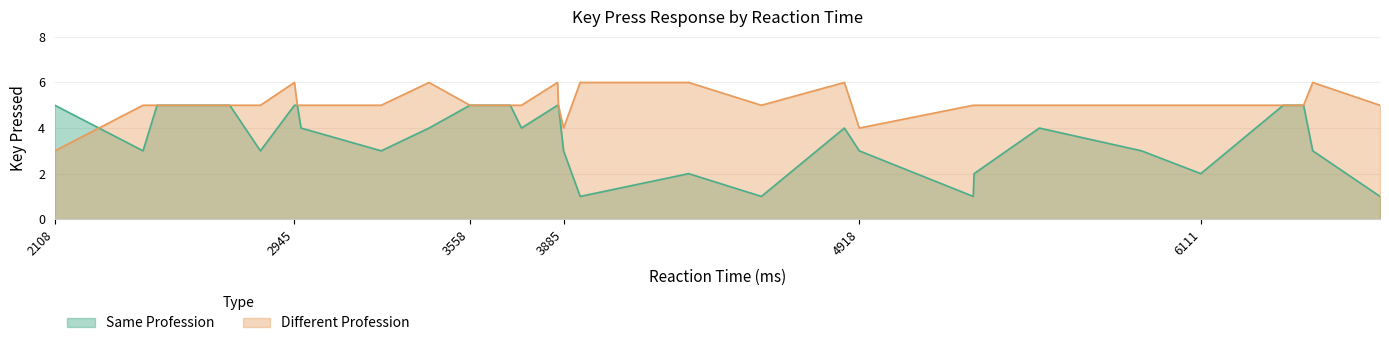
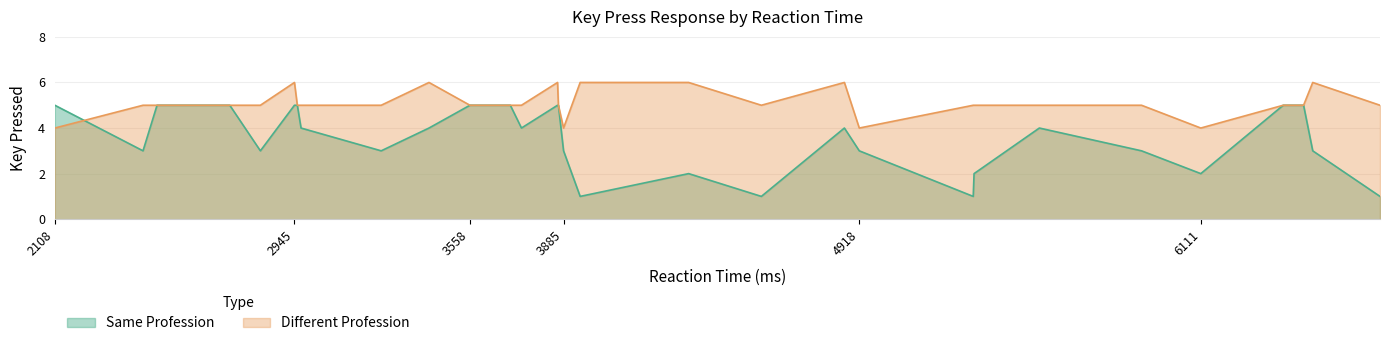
Different Profession, 2108: 3 -> 4
Different Profession, 6111: 5 -> 4
